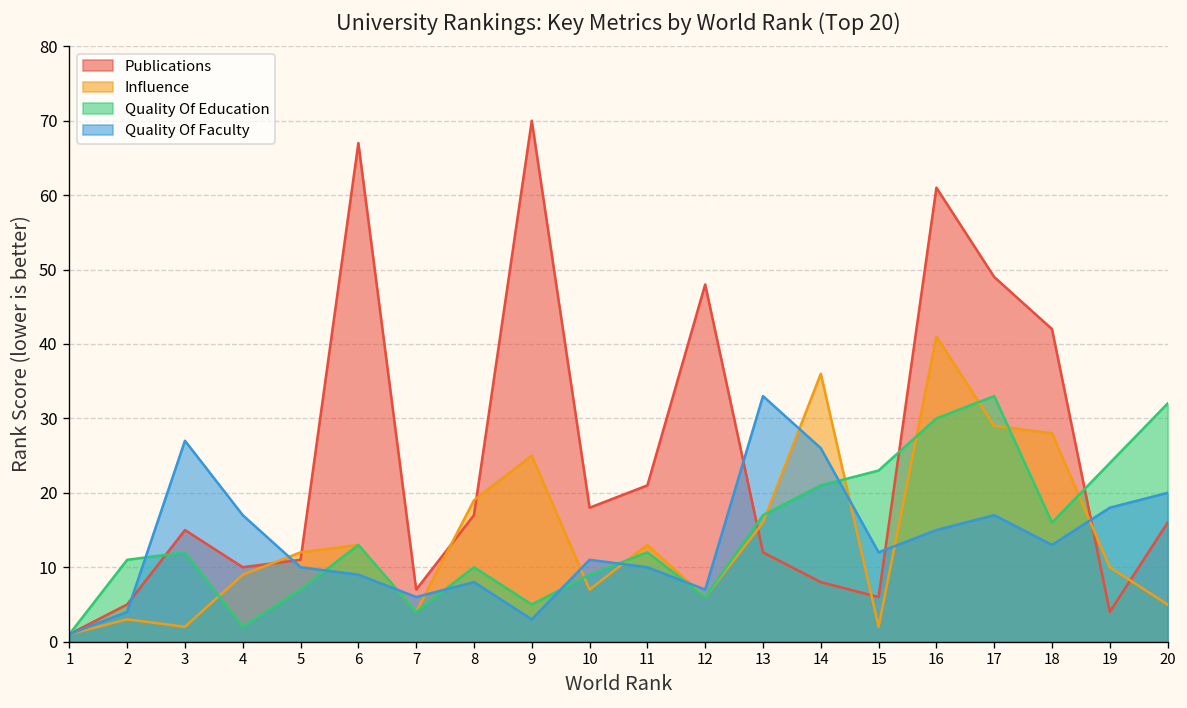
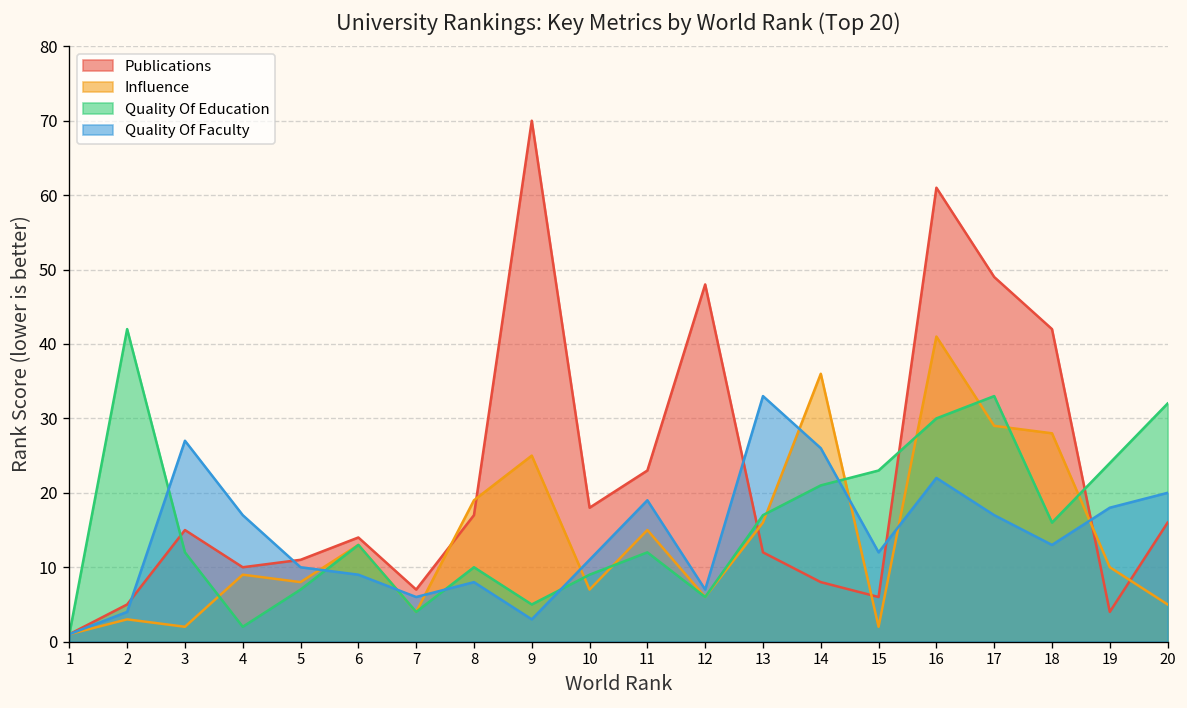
Quality Of Education, 2: 11 -> 42
Influence, 5: 12 -> 8
Publications, 6: 67 -> 14
Publications, 11: 21 -> 23
Influence, 11: 13 -> 15
Quality Of Faculty, 11: 10 -> 19
Quality Of Faculty, 16: 15 -> 22
